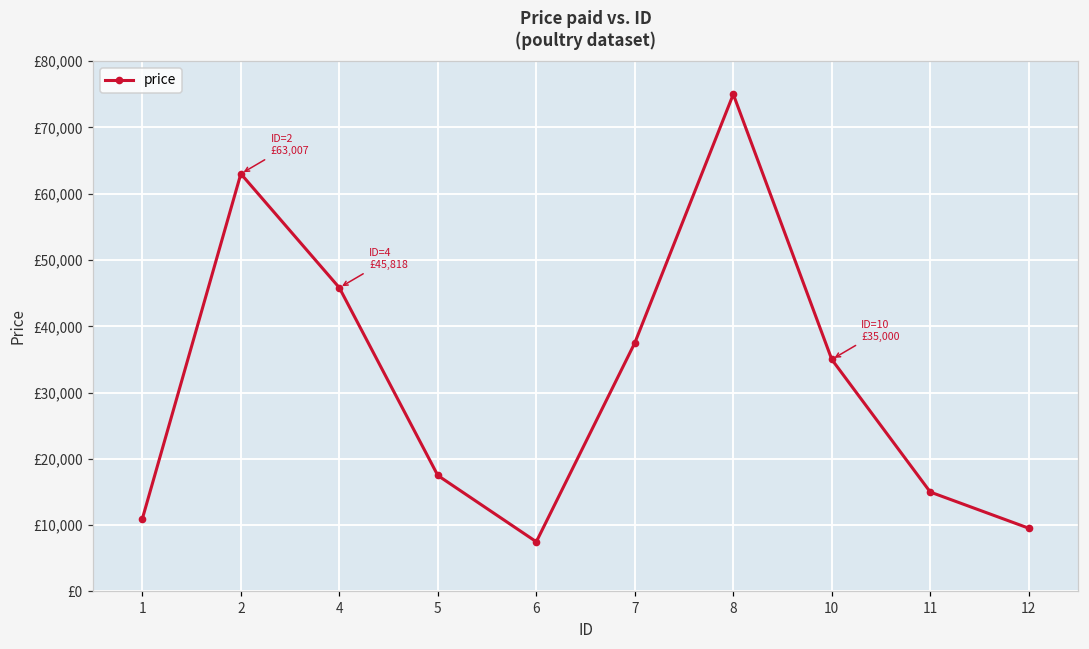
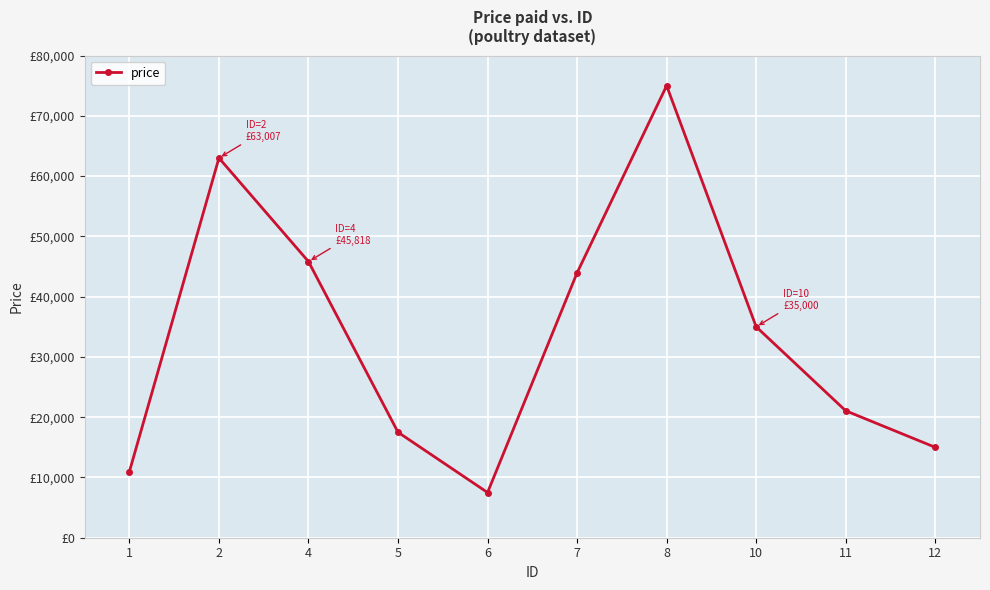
7: £38,000 -> £44,000
11: £15,000 -> £21,000
12: £10,000 -> £15,000
